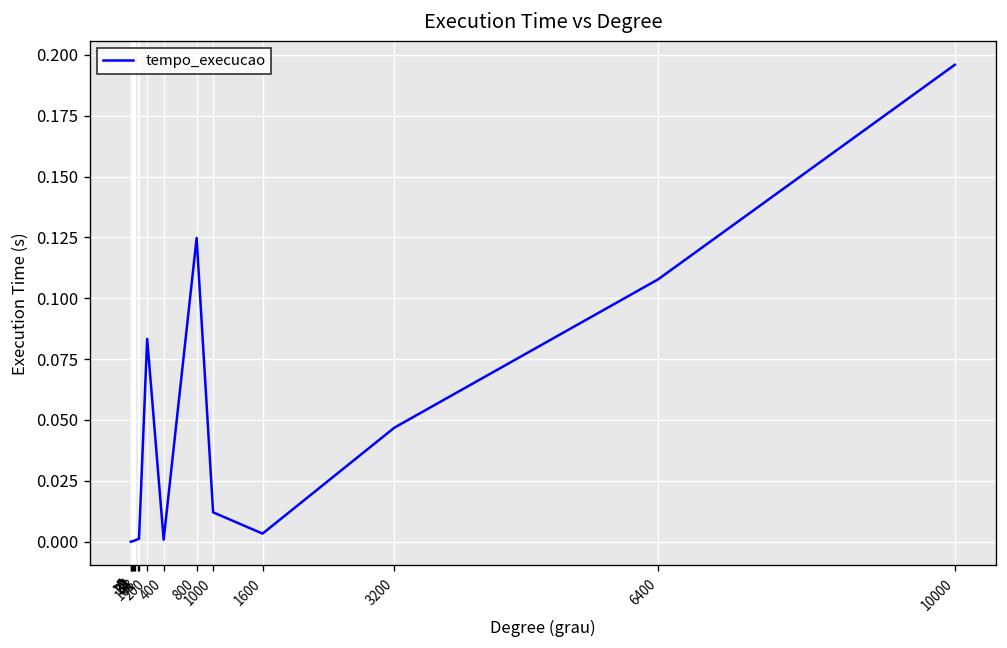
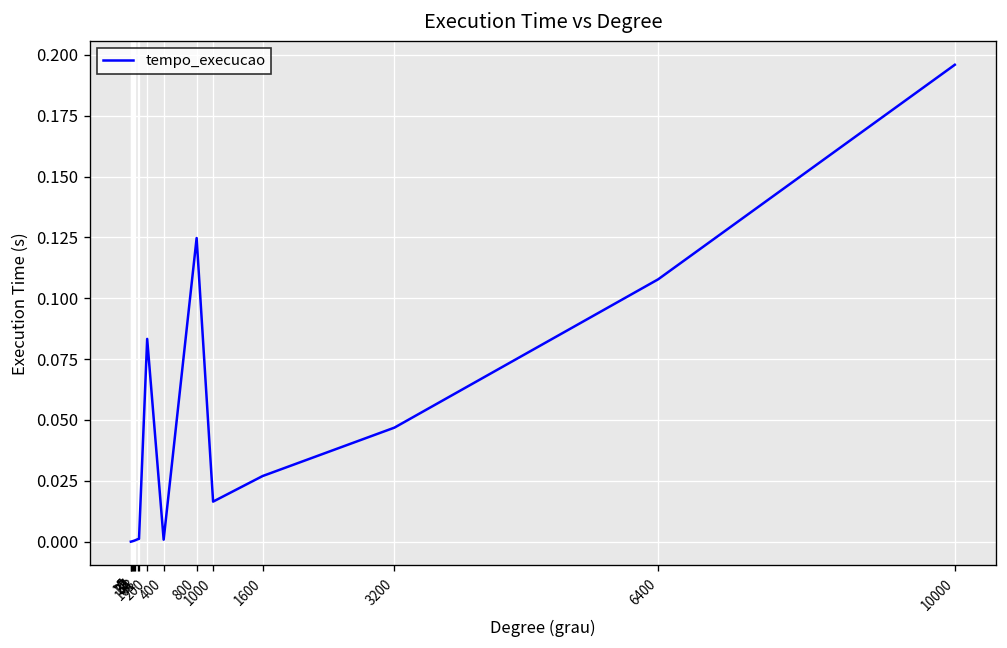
1000: 0.012 -> 0.016
1600: 0.003 -> 0.027
